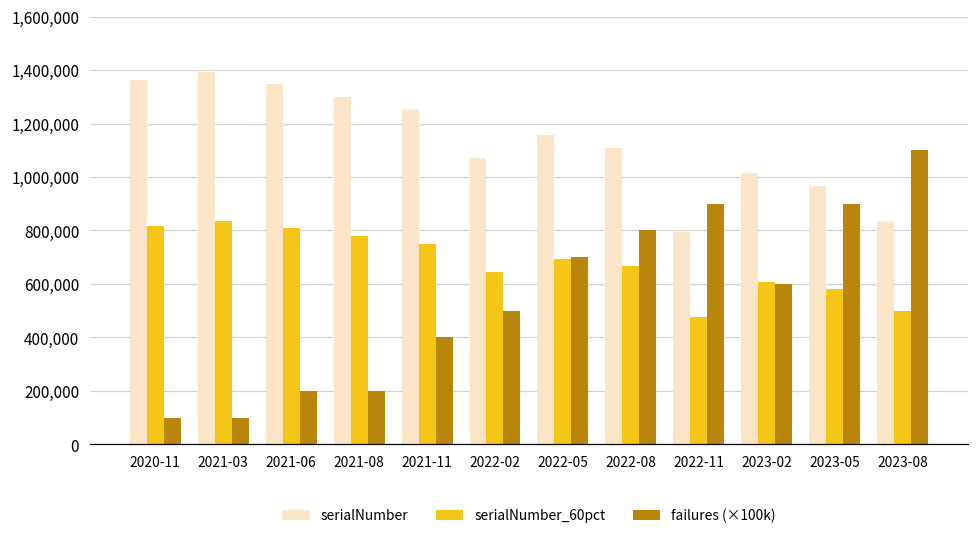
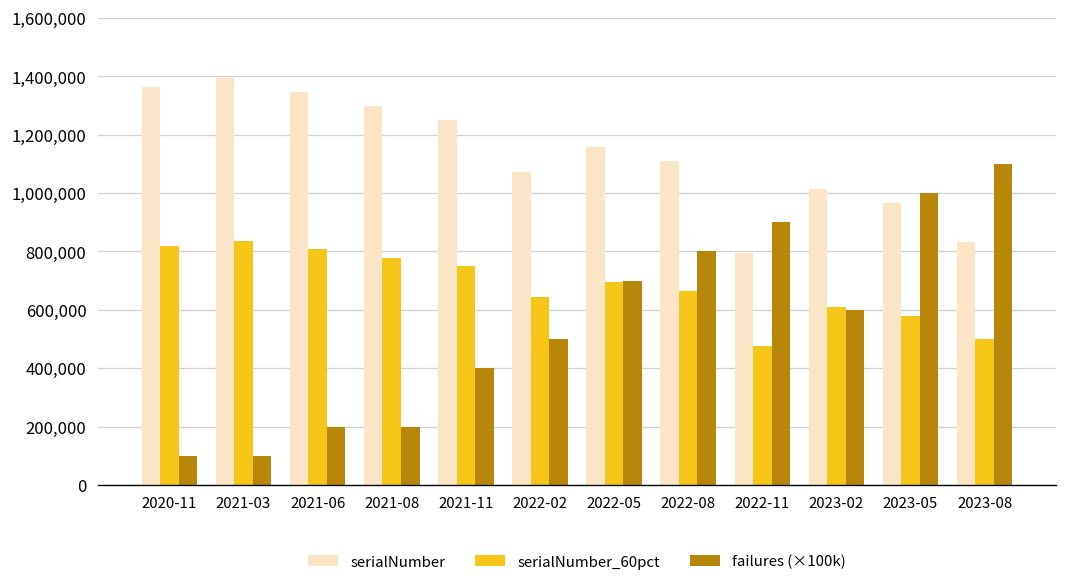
failures (×100k), 2023-05: 900,000 -> 1,000,000
